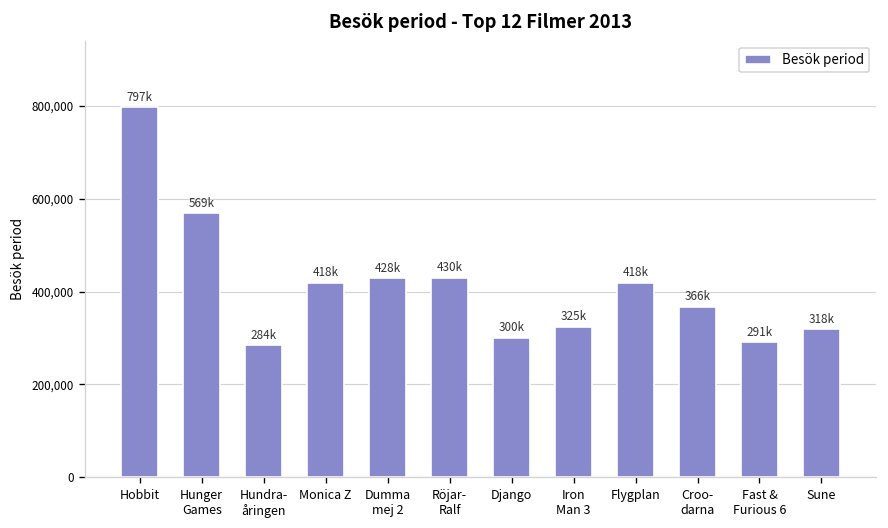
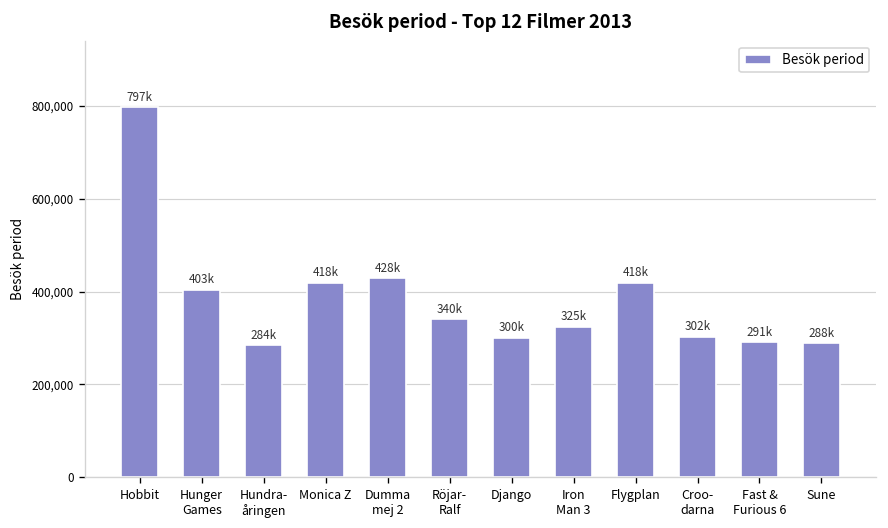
Hunger Games: 569k -> 403k
Röjar- Ralf: 430k -> 340k
Croo- darna: 366k -> 302k
Sune: 318k -> 288k
